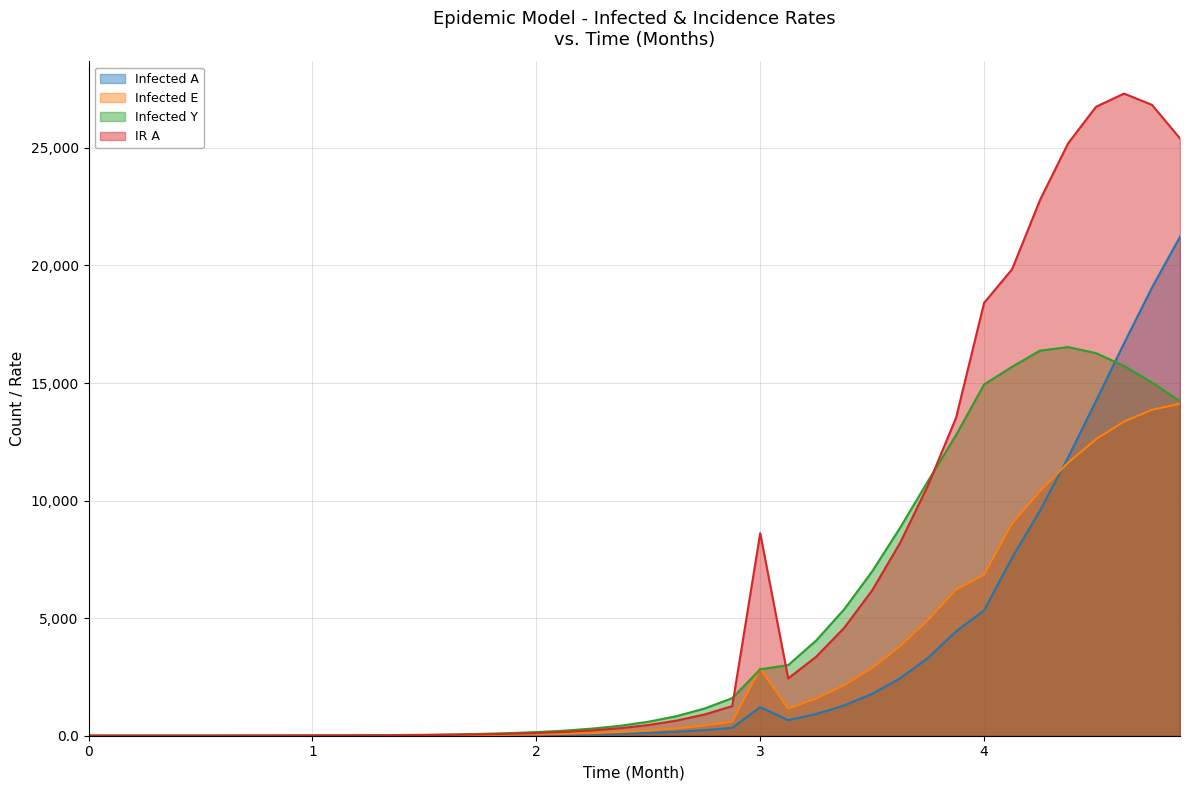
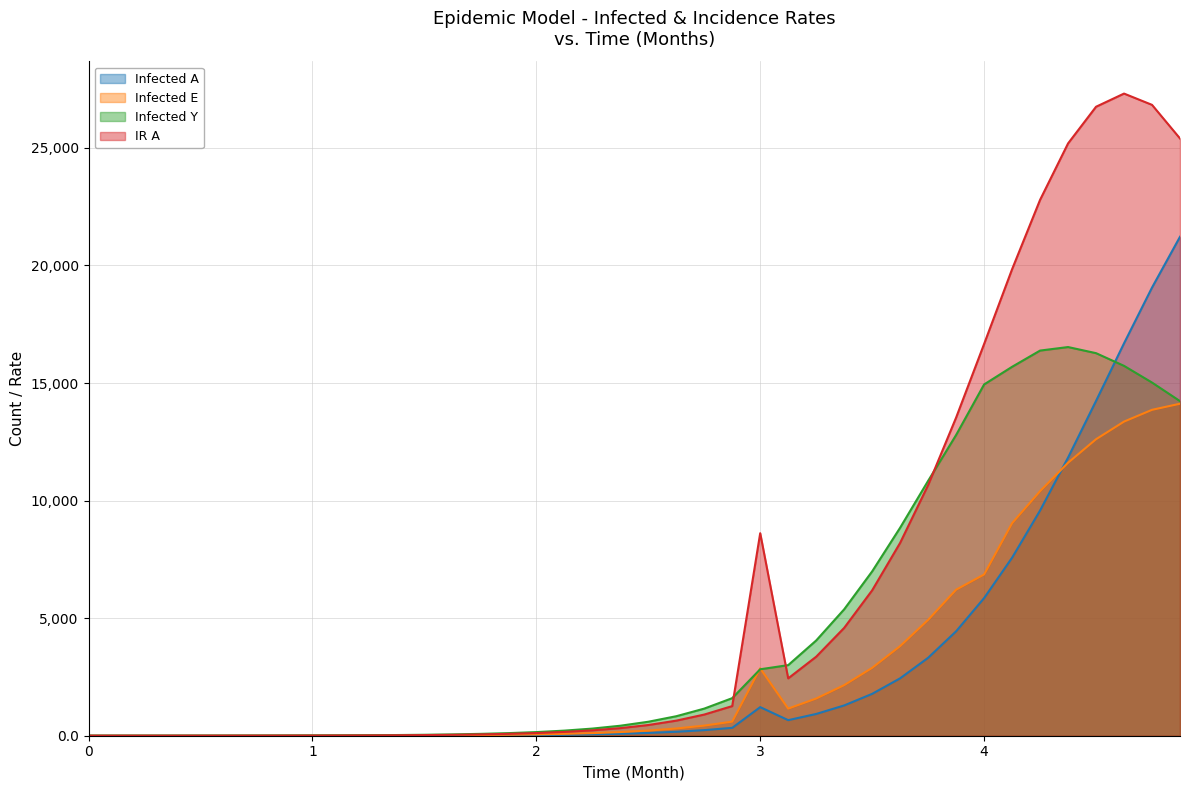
Infected A, 4: 5,300 -> 5,900
IR A, 4: 18,400 -> 16,700
